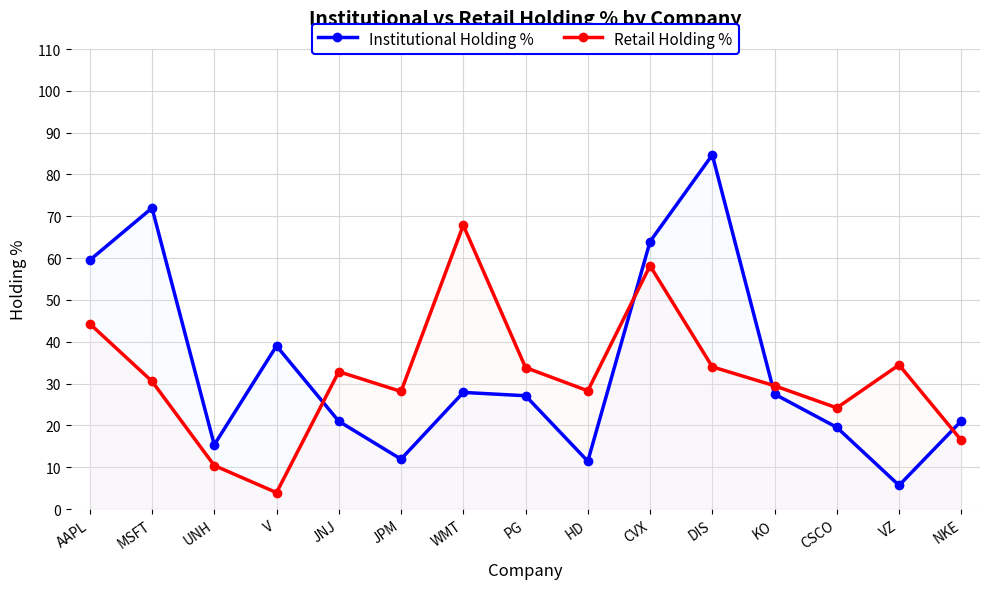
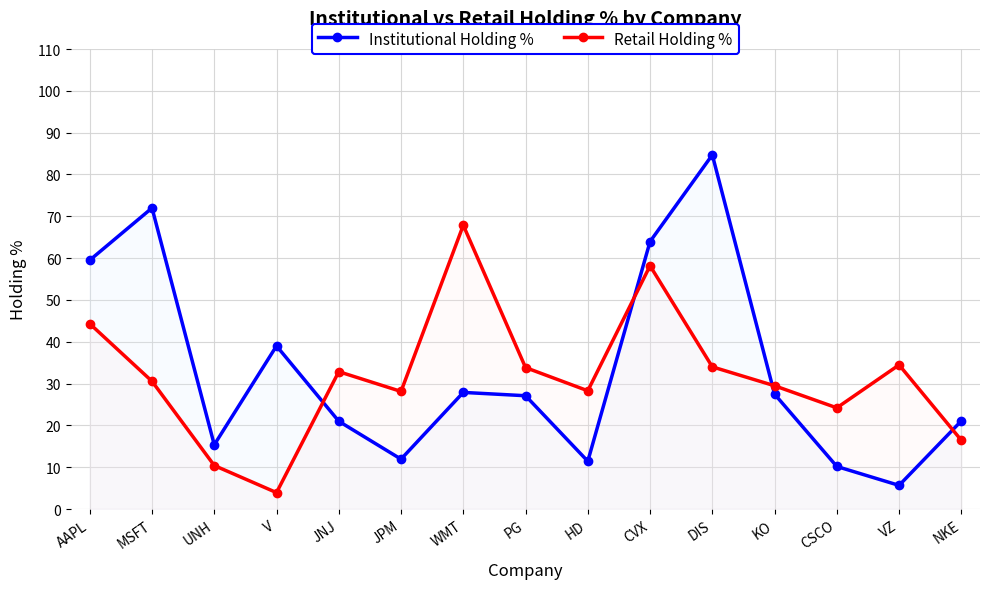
Institutional Holding %, CSCO: 20 -> 10
